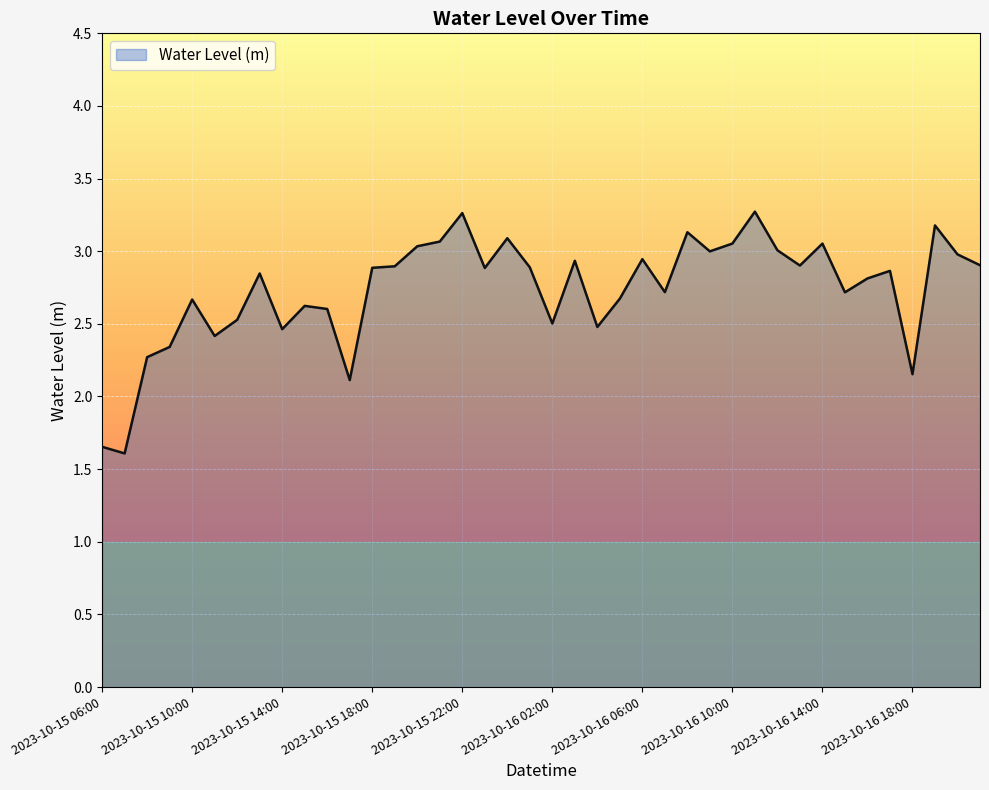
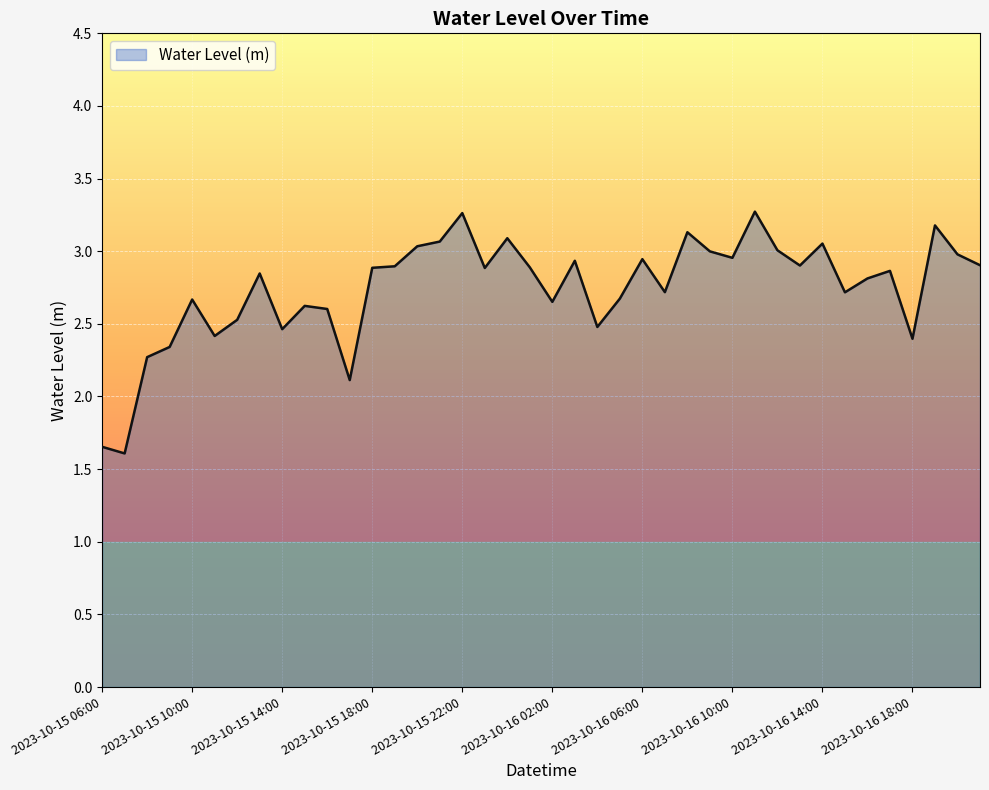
2023-10-16 02:00: 2.50 -> 2.65
2023-10-16 10:00: 3.05 -> 2.95
2023-10-16 18:00: 2.15 -> 2.40
